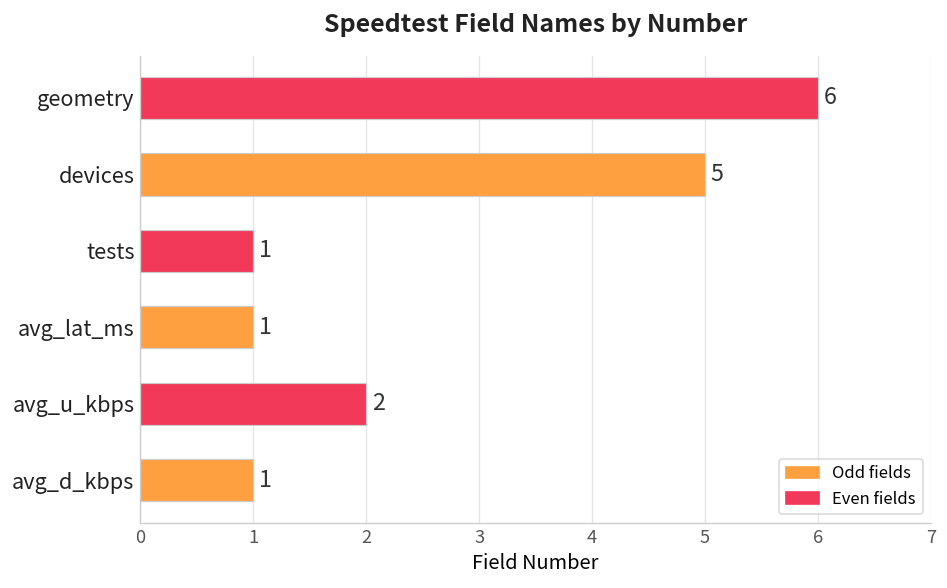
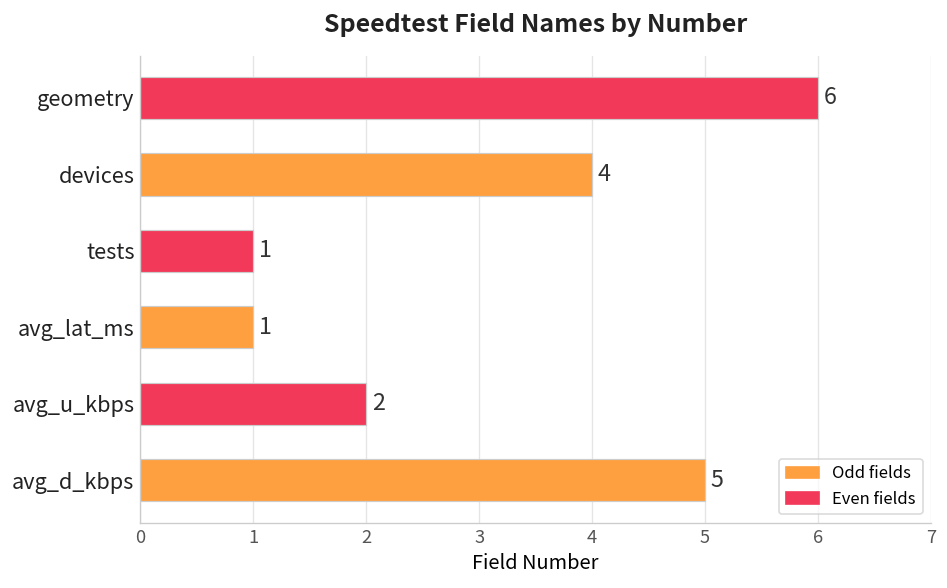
devices: 5 -> 4
avg_d_kbps: 1 -> 5
